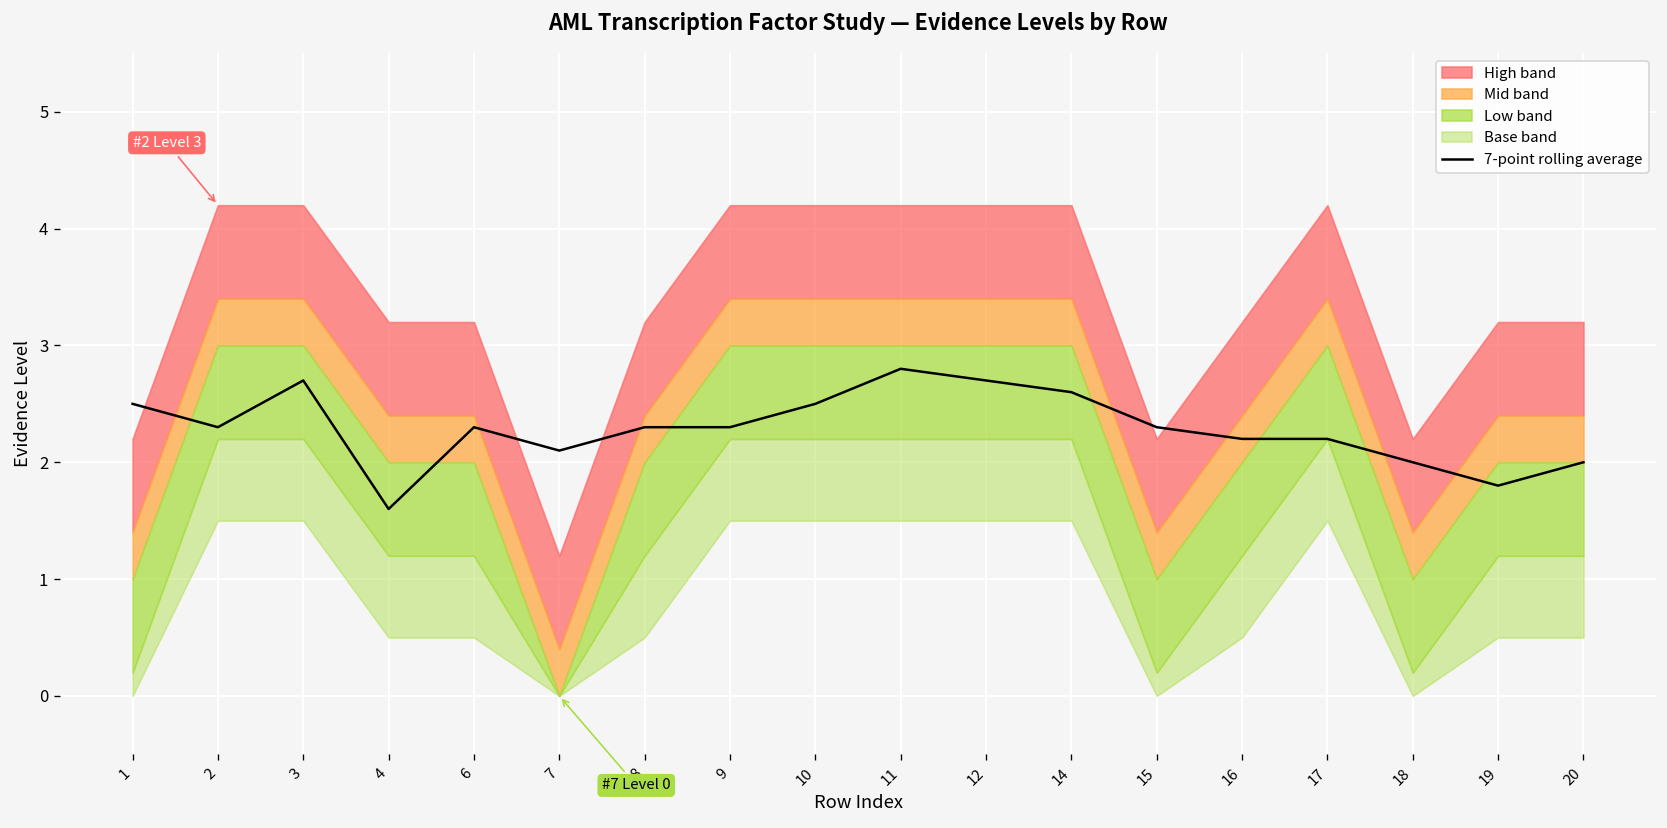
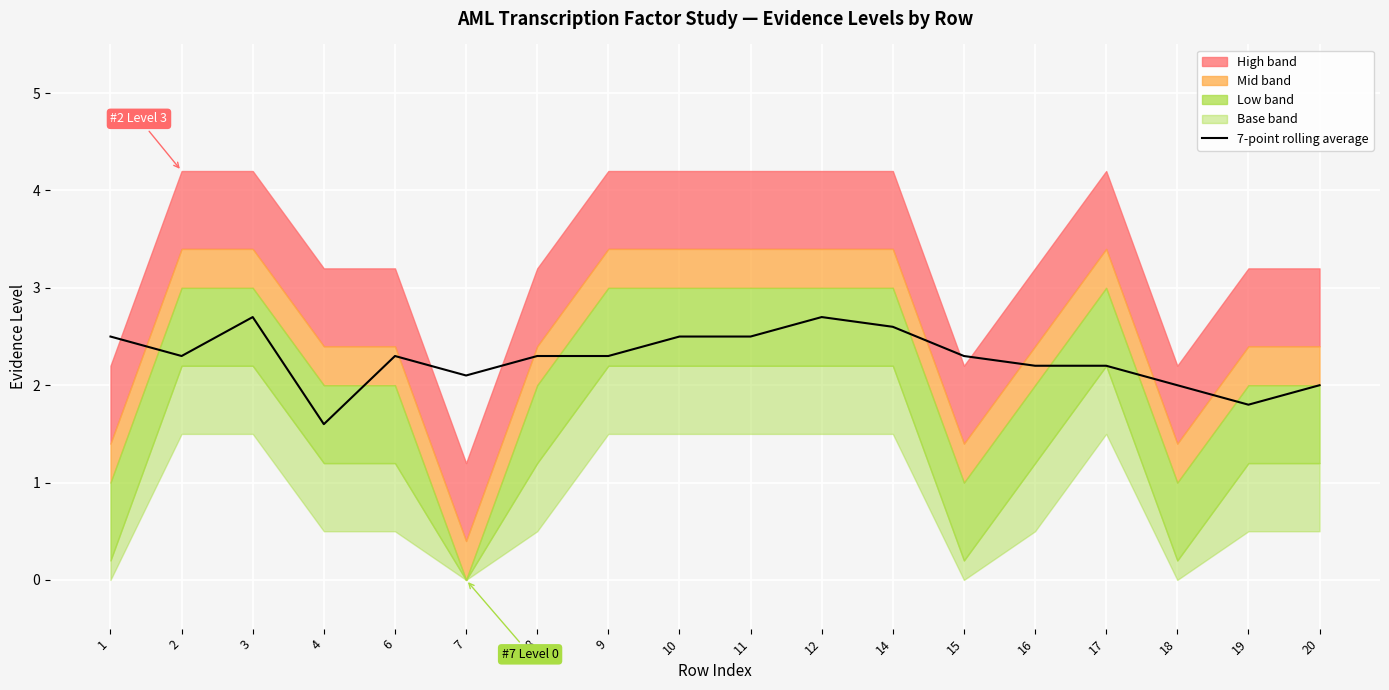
7-point rolling average, 11: 2.8 -> 2.5
